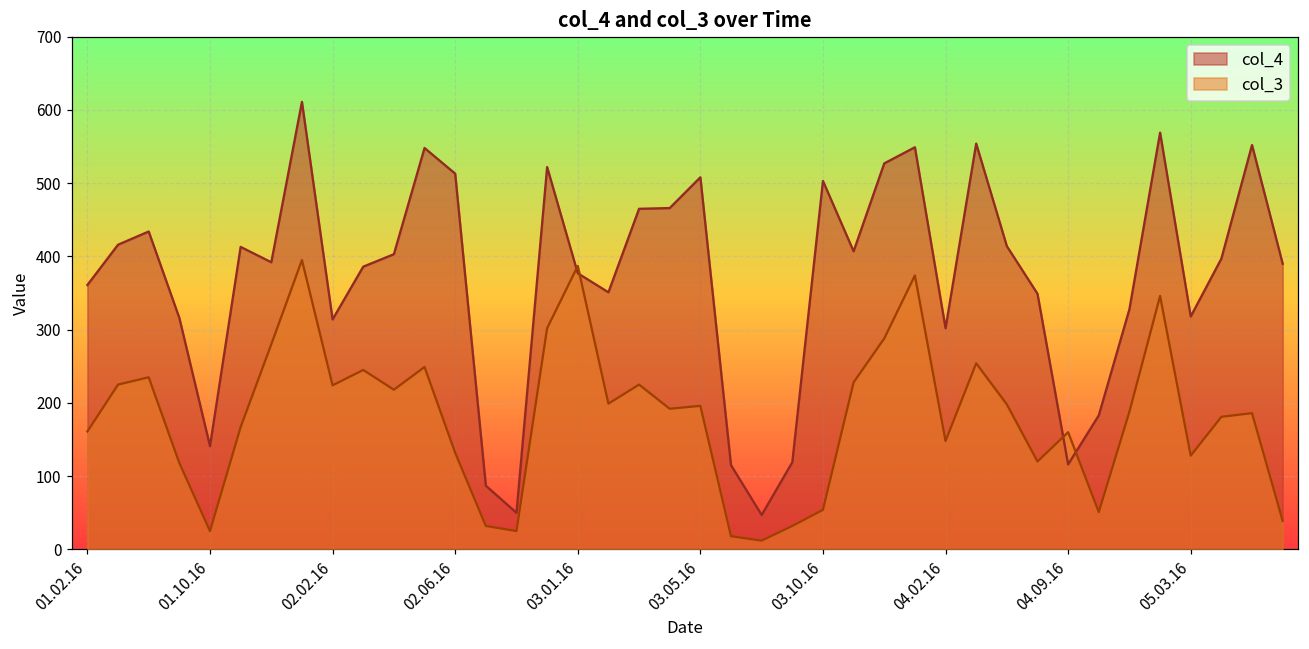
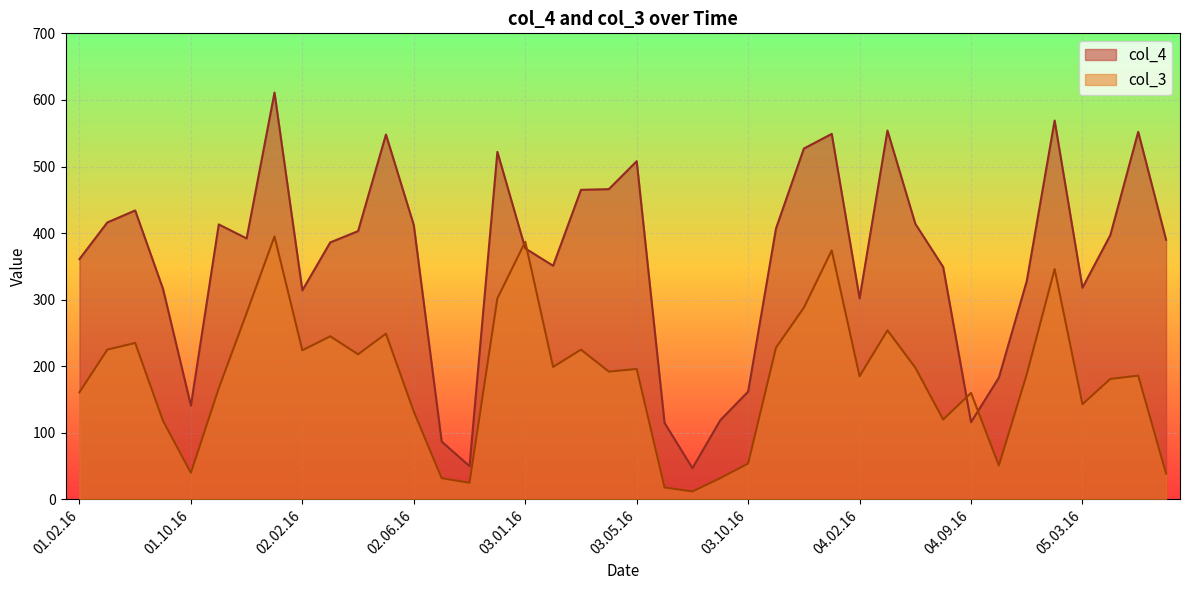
col_3, 01.10.16: 30 -> 40
col_4, 02.06.16: 510 -> 410
col_4, 03.10.16: 500 -> 160
col_3, 04.02.16: 150 -> 190
col_3, 05.03.16: 130 -> 140
